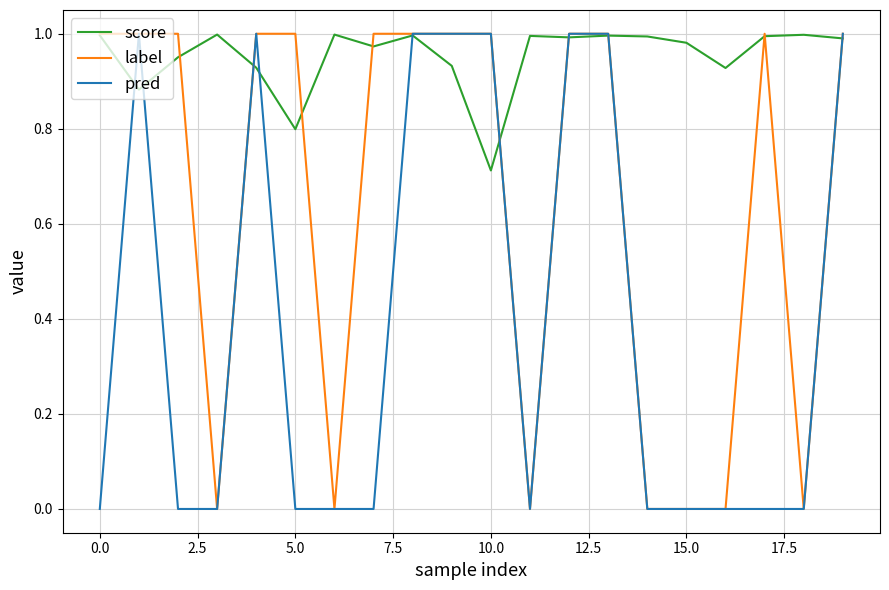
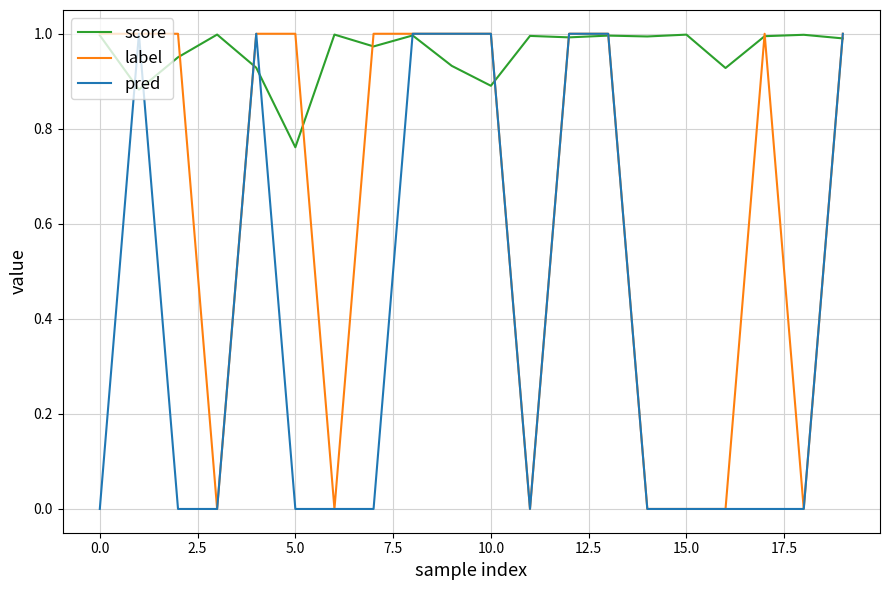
score, 5.0: 0.80 -> 0.76
score, 10.0: 0.71 -> 0.89
score, 15.0: 0.98 -> 1.00
